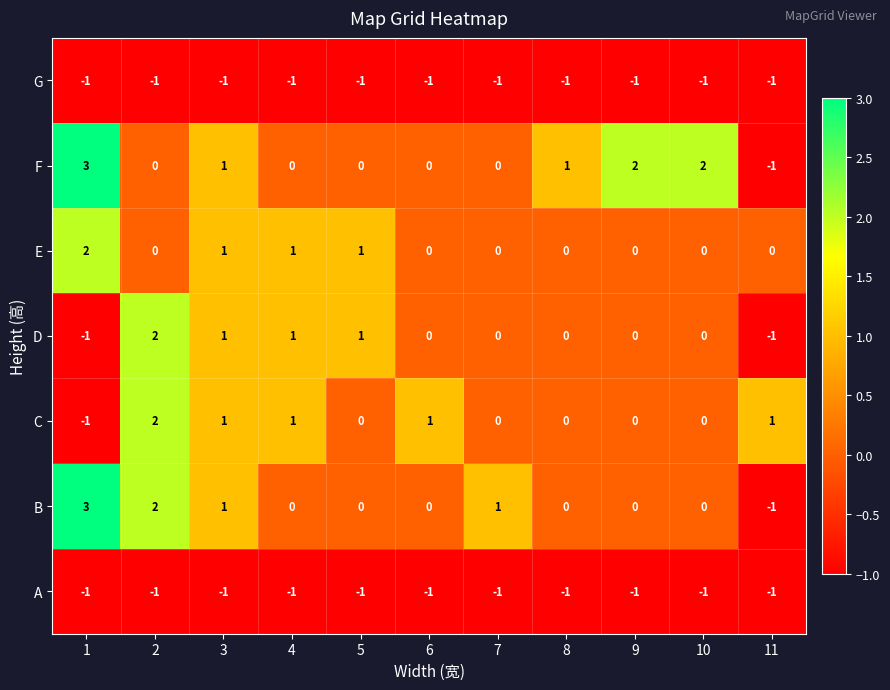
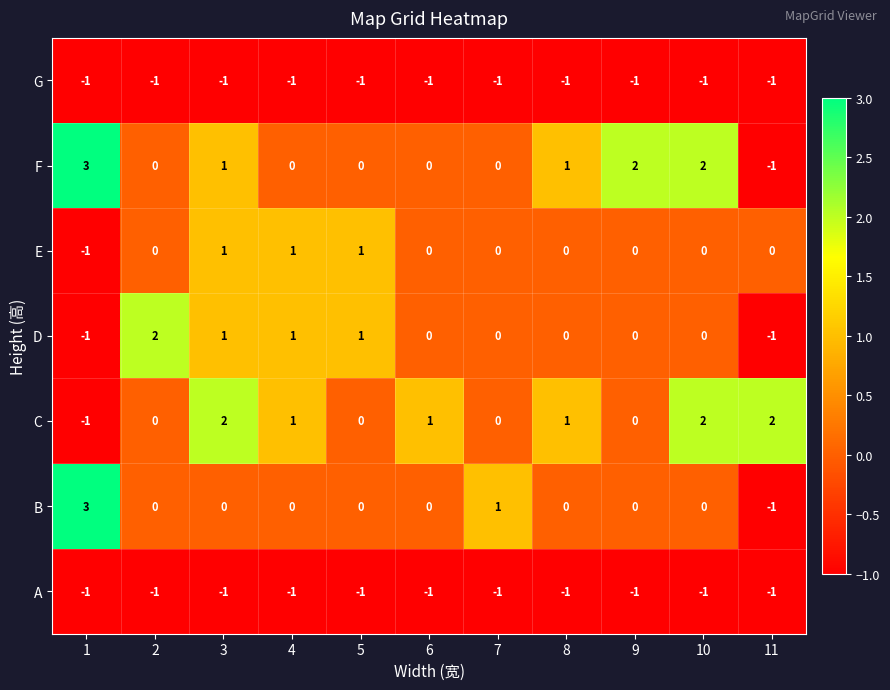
E, 1: 2 -> -1
C, 2: 2 -> 0
C, 3: 1 -> 2
C, 8: 0 -> 1
C, 10: 0 -> 2
C, 11: 1 -> 2
B, 2: 2 -> 0
B, 3: 1 -> 0
